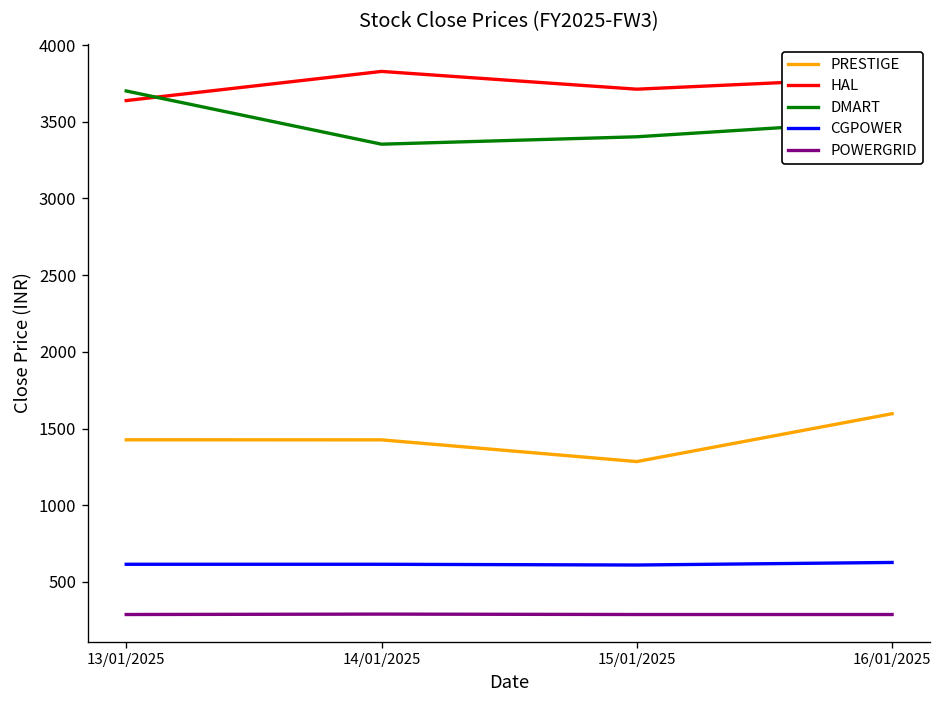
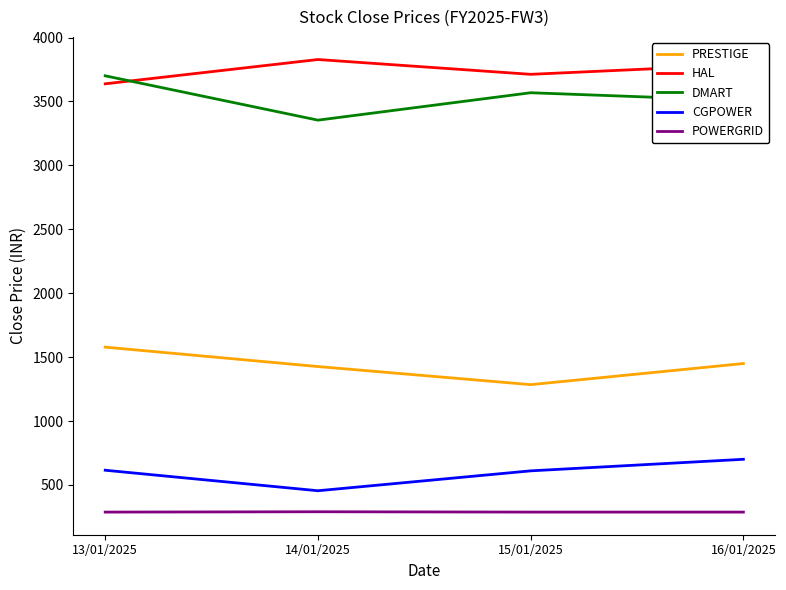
PRESTIGE, 13/01/2025: 1430 -> 1580
CGPOWER, 14/01/2025: 620 -> 450
DMART, 15/01/2025: 3400 -> 3570
PRESTIGE, 16/01/2025: 1600 -> 1450
CGPOWER, 16/01/2025: 630 -> 700
